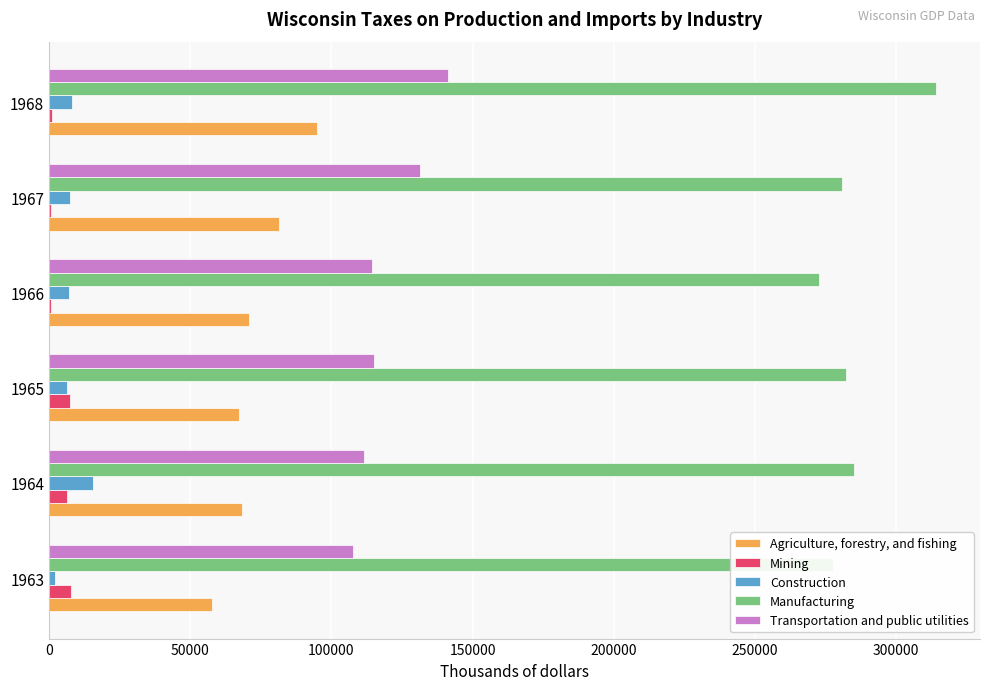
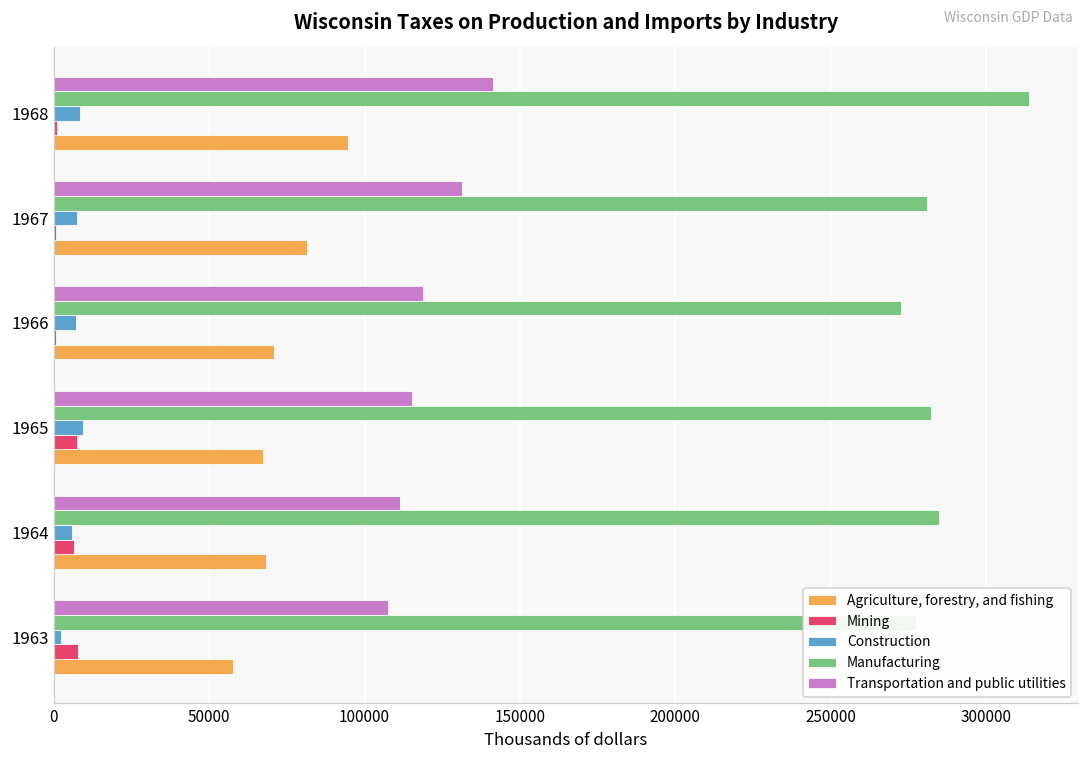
Transportation and public utilities, 1966: 115000 -> 119000
Construction, 1965: 6000 -> 9000
Construction, 1964: 16000 -> 6000
